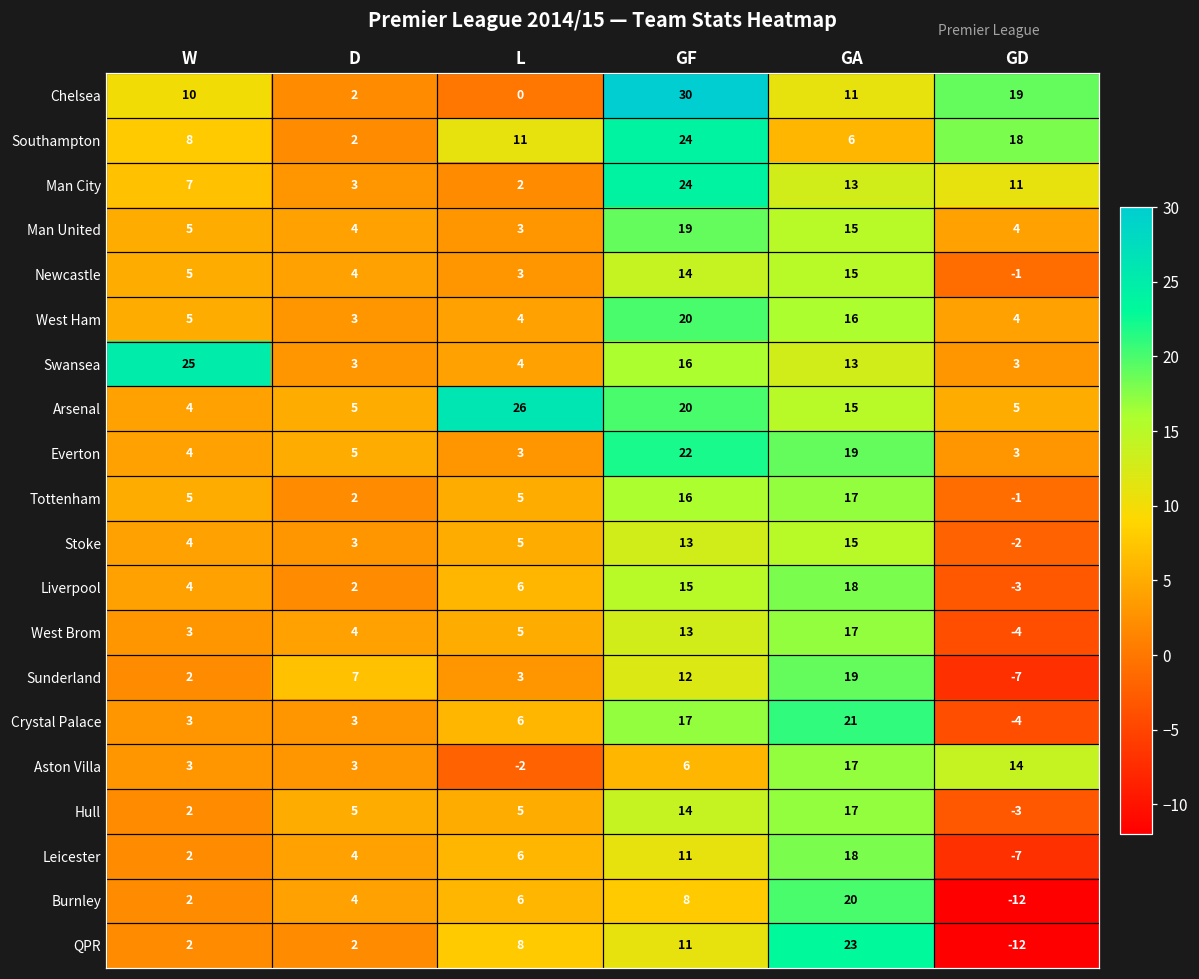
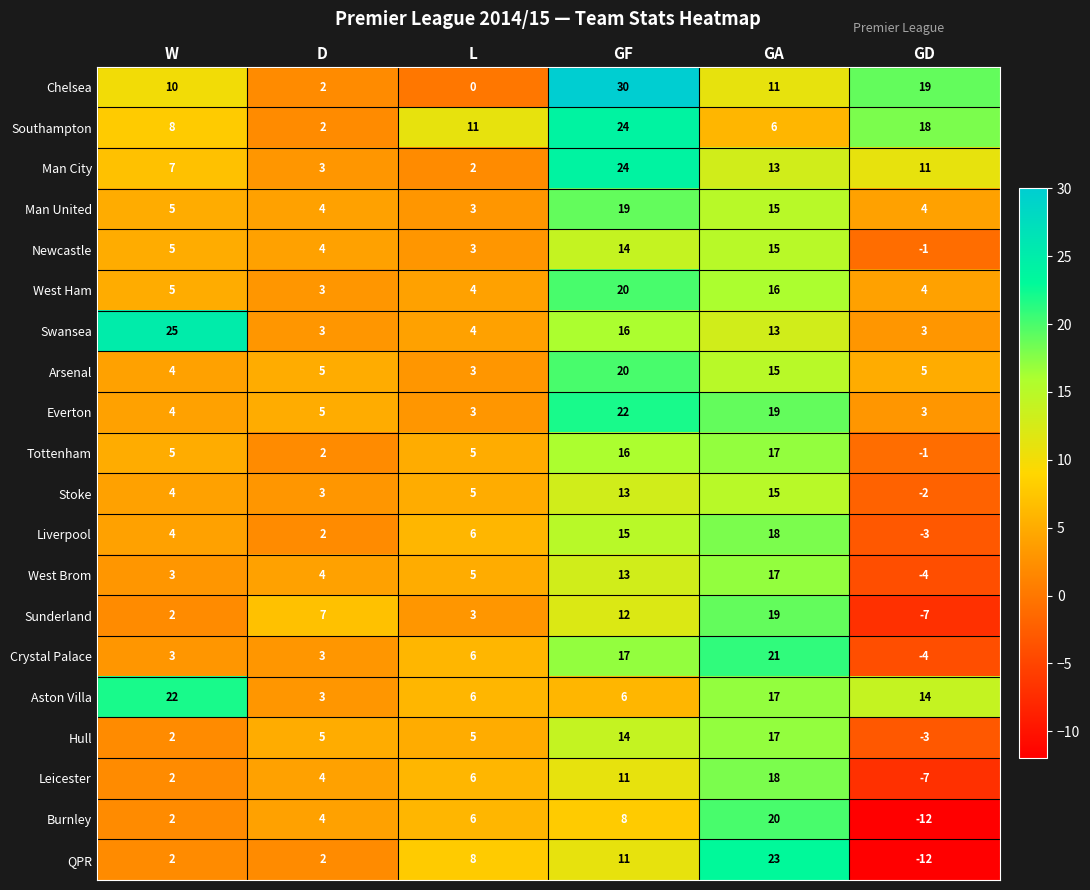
Arsenal, L: 26 -> 3
Aston Villa, W: 3 -> 22
Aston Villa, L: -2 -> 6
